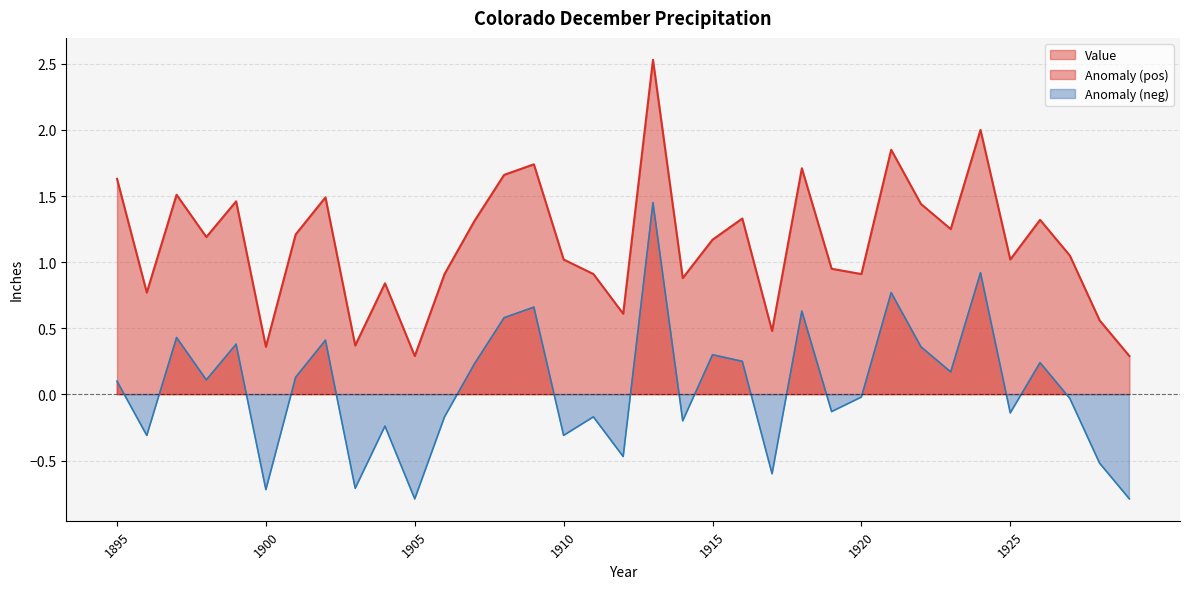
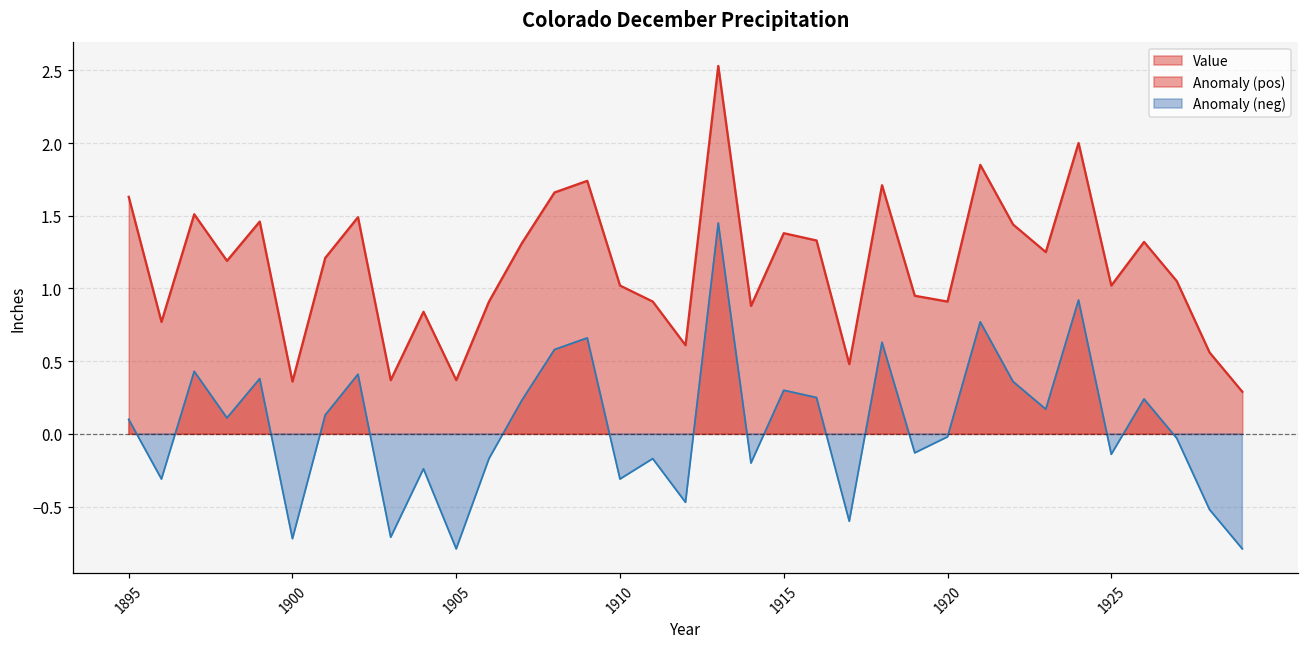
Value, 1905: 0.29 -> 0.37
Value, 1915: 1.17 -> 1.38
